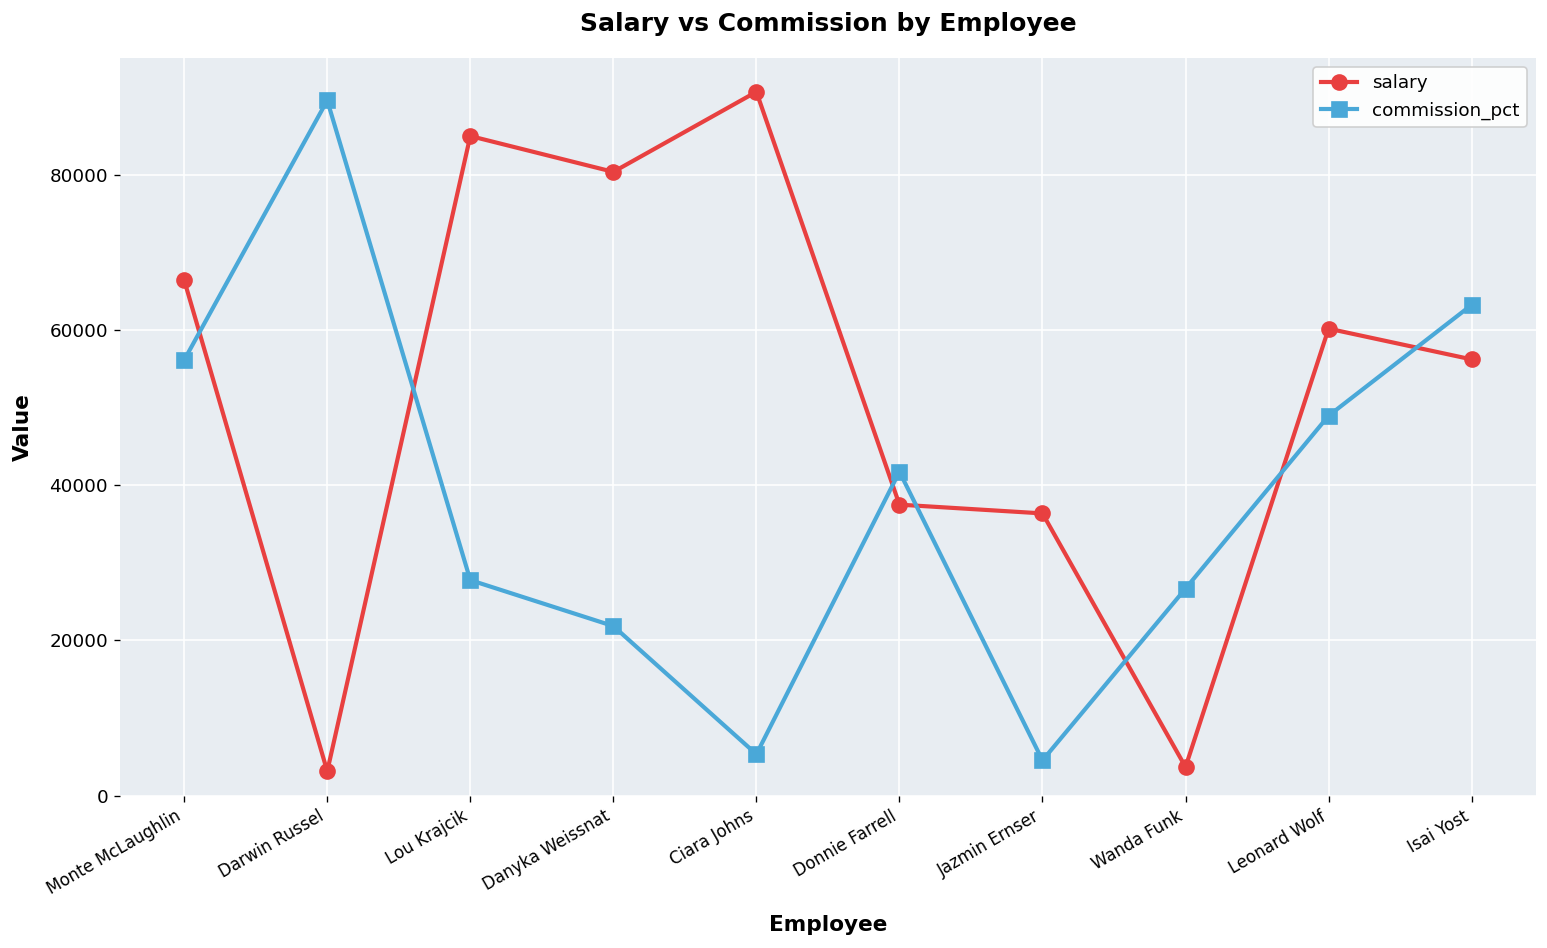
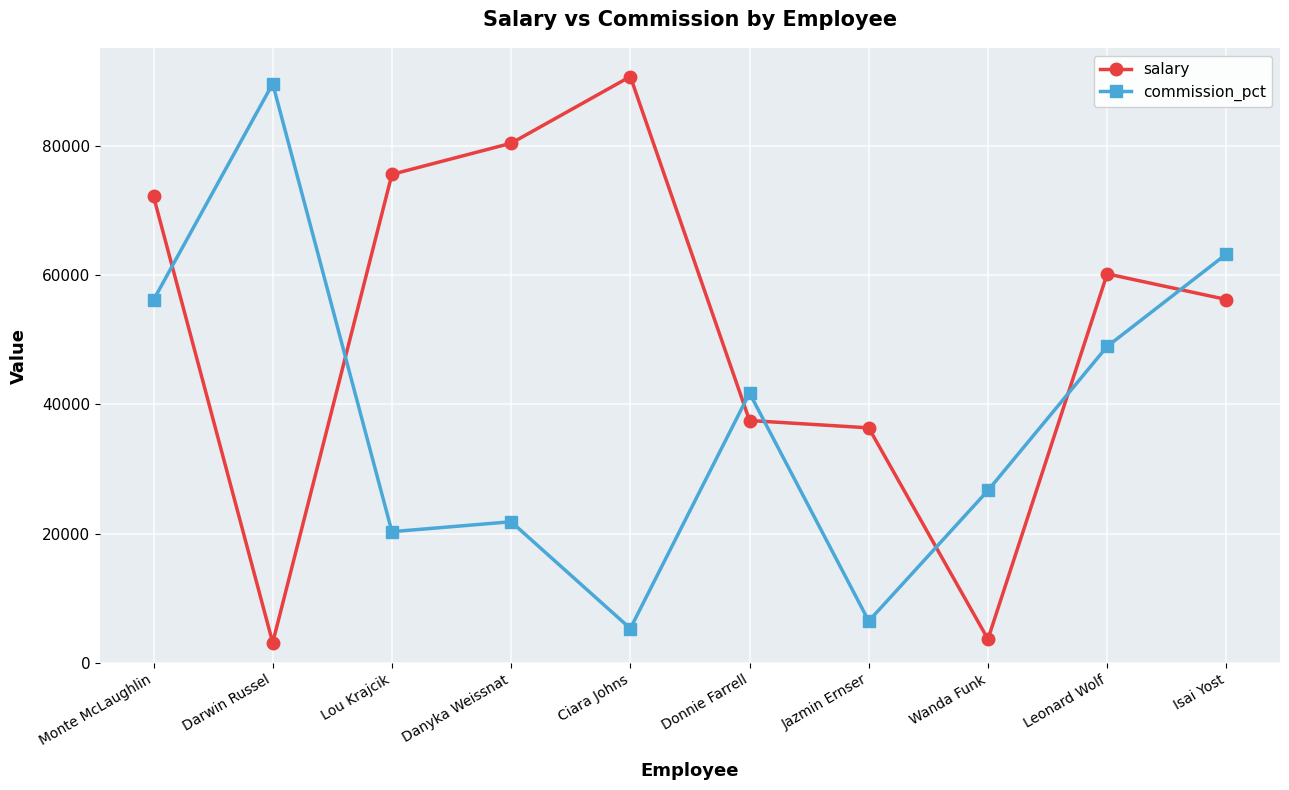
salary, Monte McLaughlin: 66000 -> 72000
salary, Lou Krajcik: 85000 -> 76000
commission_pct, Lou Krajcik: 28000 -> 20000
commission_pct, Jazmin Ernser: 5000 -> 6000
